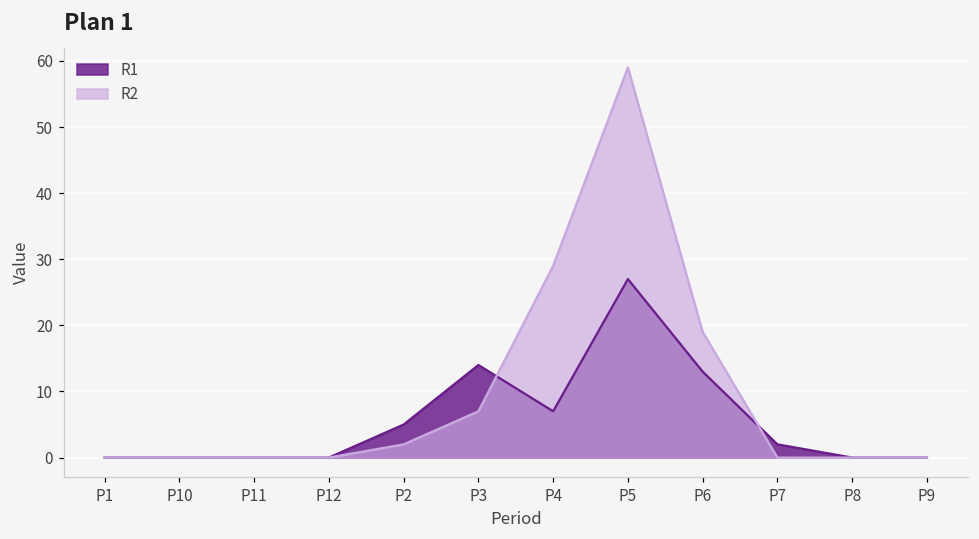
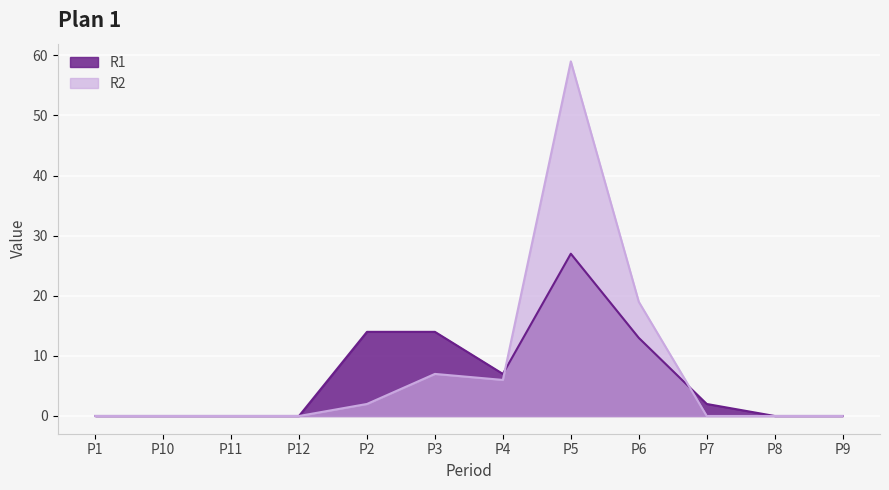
R1, P2: 5 -> 14
R2, P4: 29 -> 6
